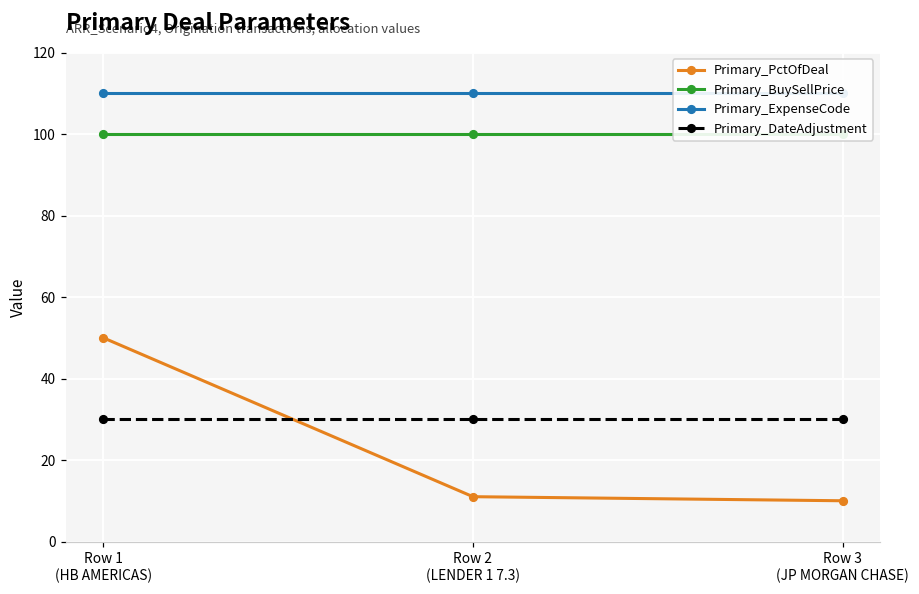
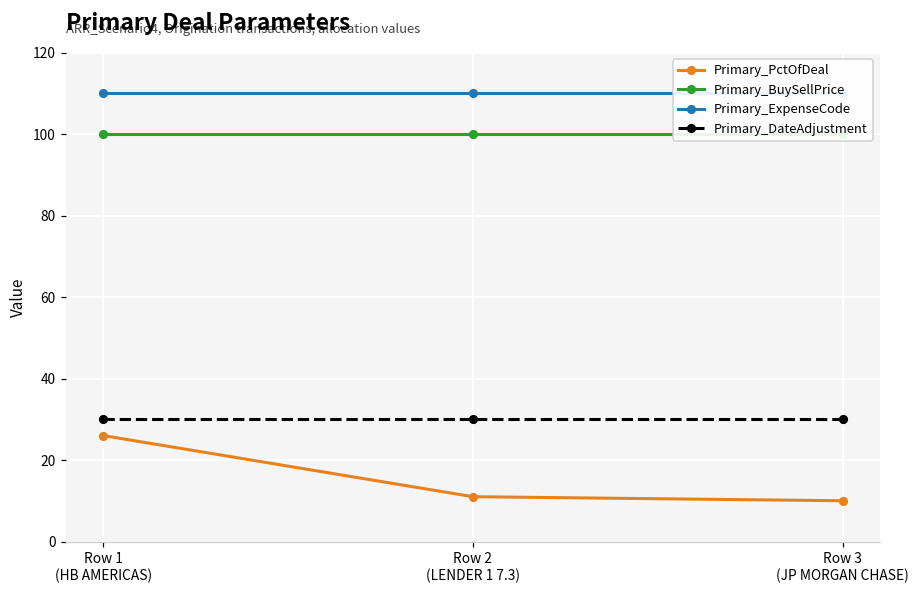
Primary_PctOfDeal, Row 1 (HB AMERICAS): 50 -> 26
